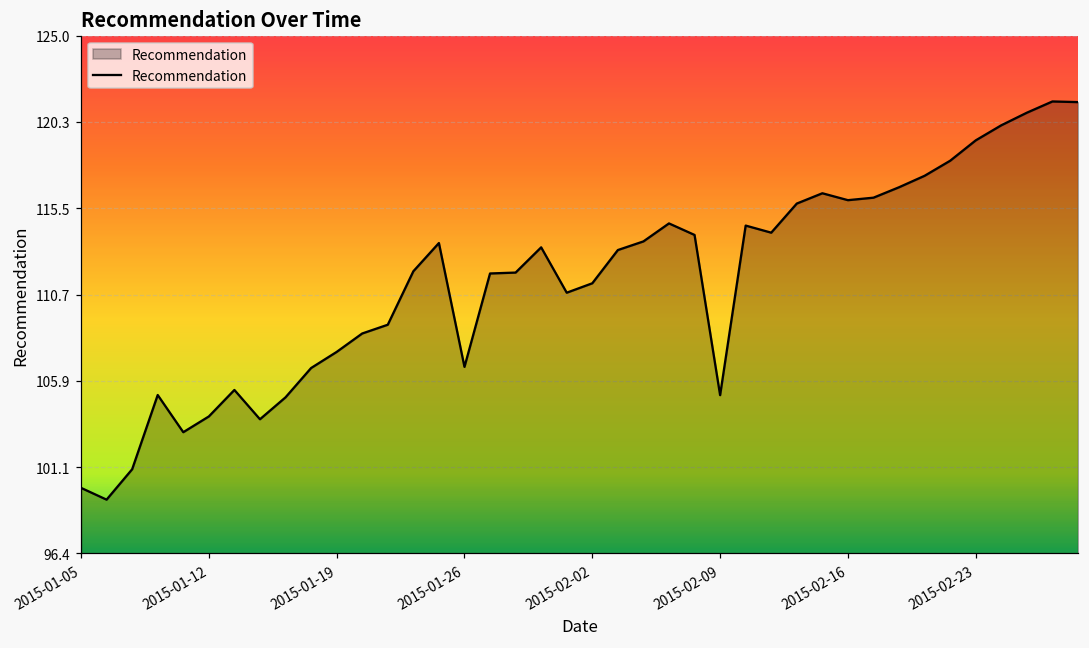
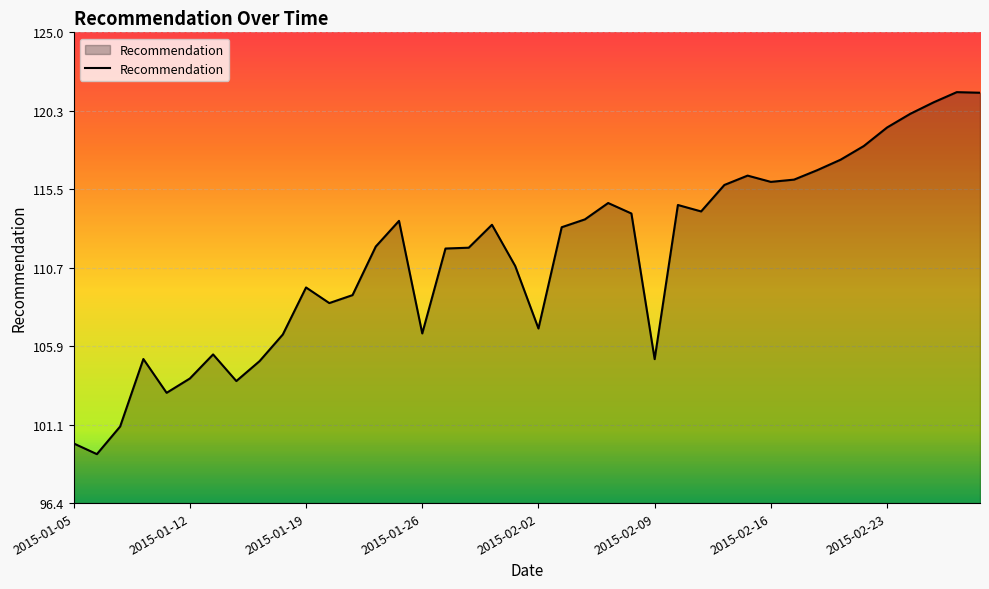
2015-01-19: 107.5 -> 109.5
2015-02-02: 111.3 -> 107.0
